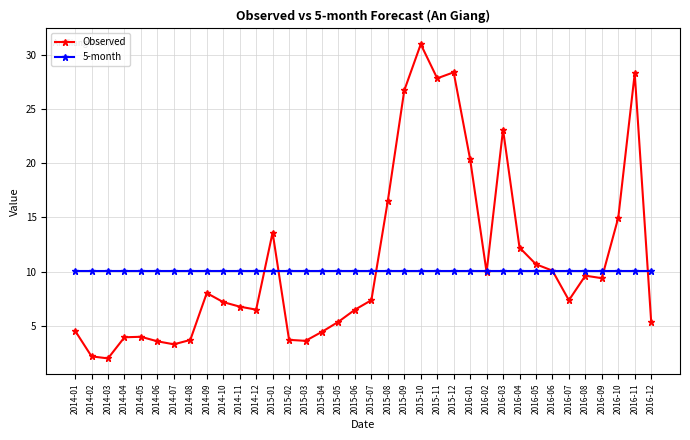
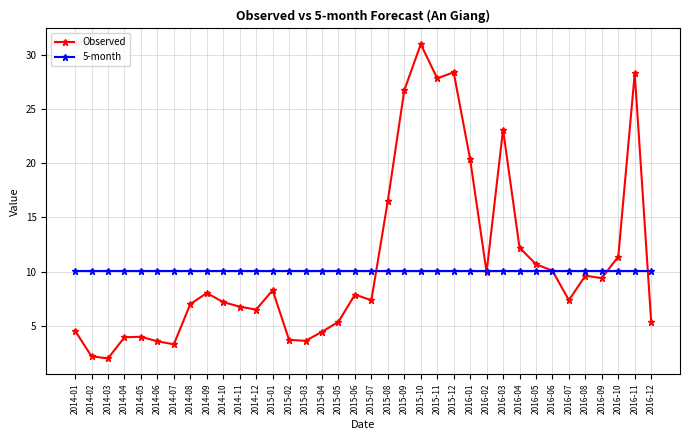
Observed, 2014-08: 3.7 -> 7.0
Observed, 2015-01: 13.6 -> 8.3
Observed, 2015-06: 6.5 -> 7.9
Observed, 2016-10: 15.0 -> 11.4
